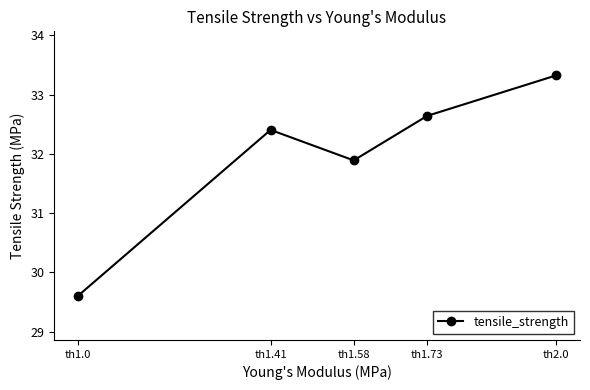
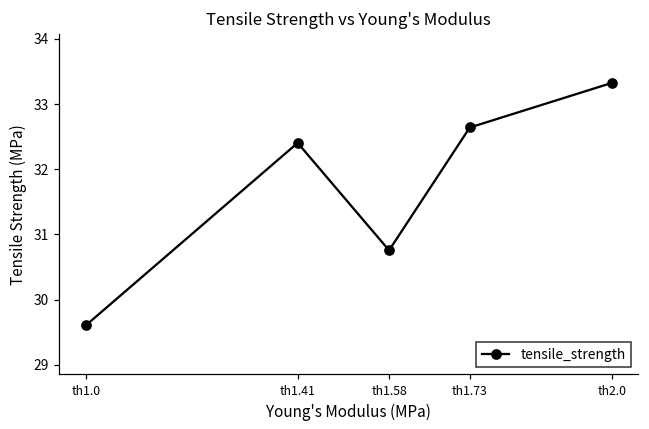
th1.58: 31.9 -> 30.8
